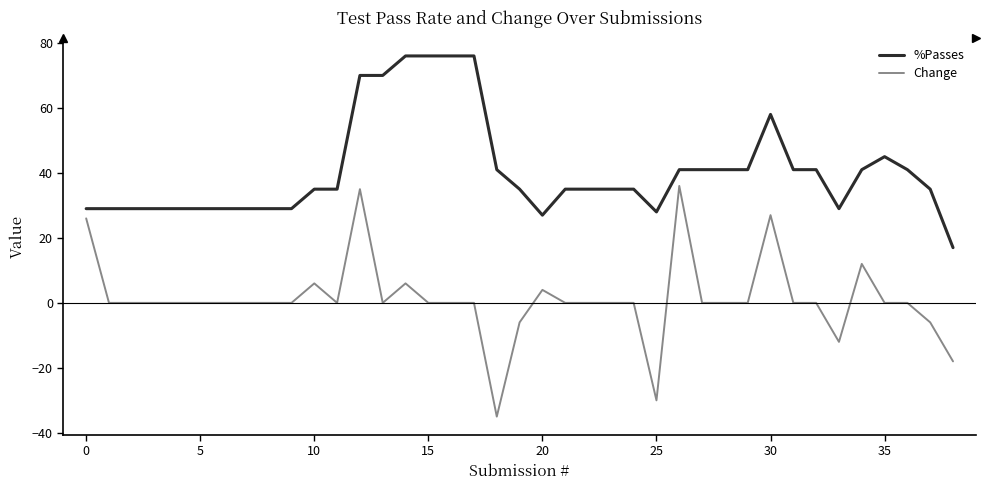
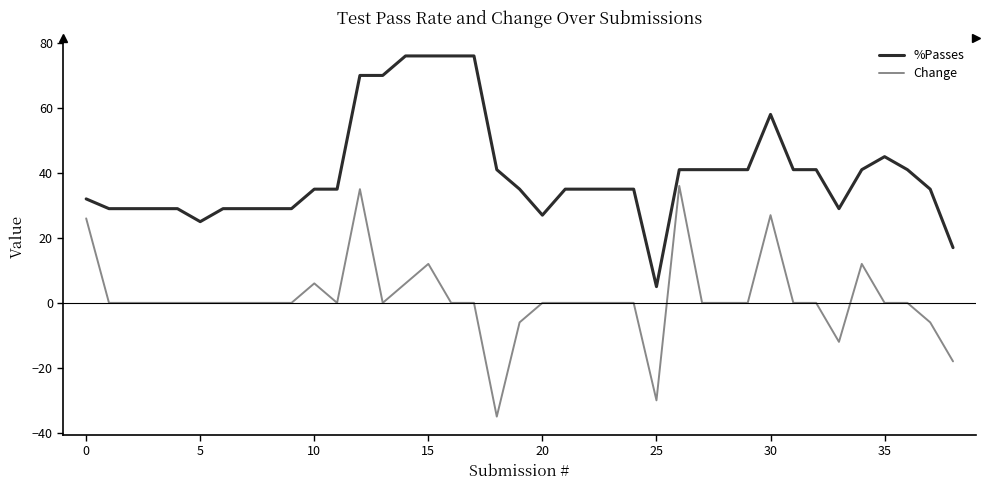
%Passes, 0: 29 -> 32
%Passes, 5: 29 -> 25
Change, 15: 0 -> 12
Change, 20: 4 -> 0
%Passes, 25: 28 -> 5
